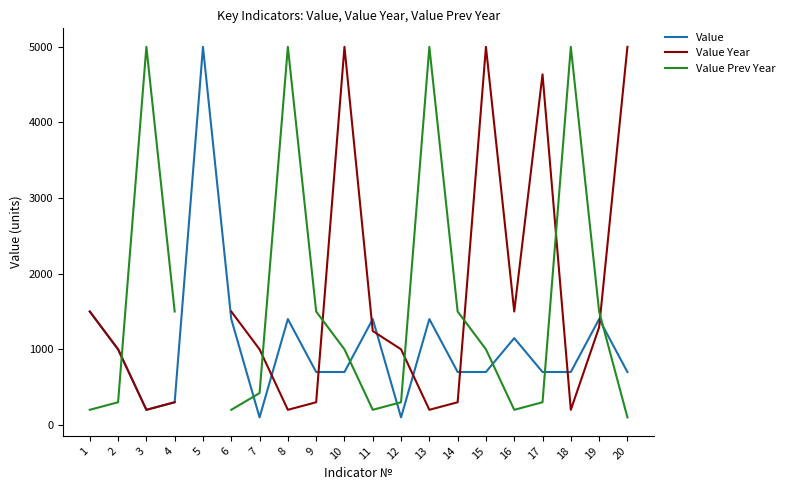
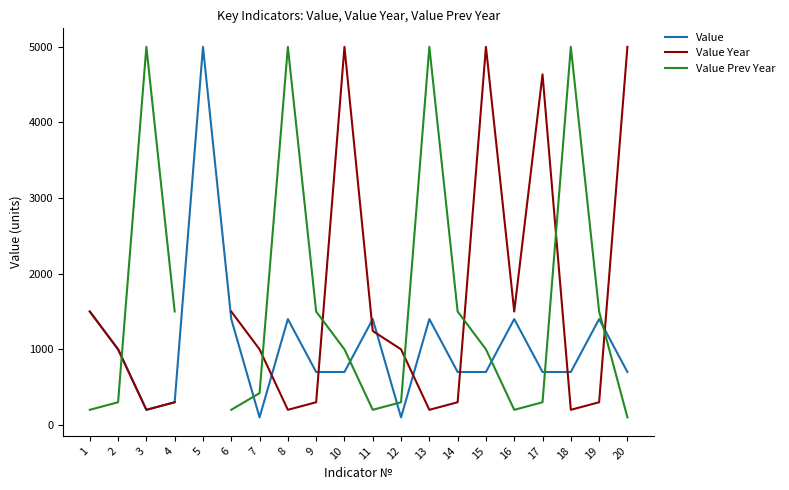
Value, 16: 1100 -> 1400
Value Year, 19: 1300 -> 300
